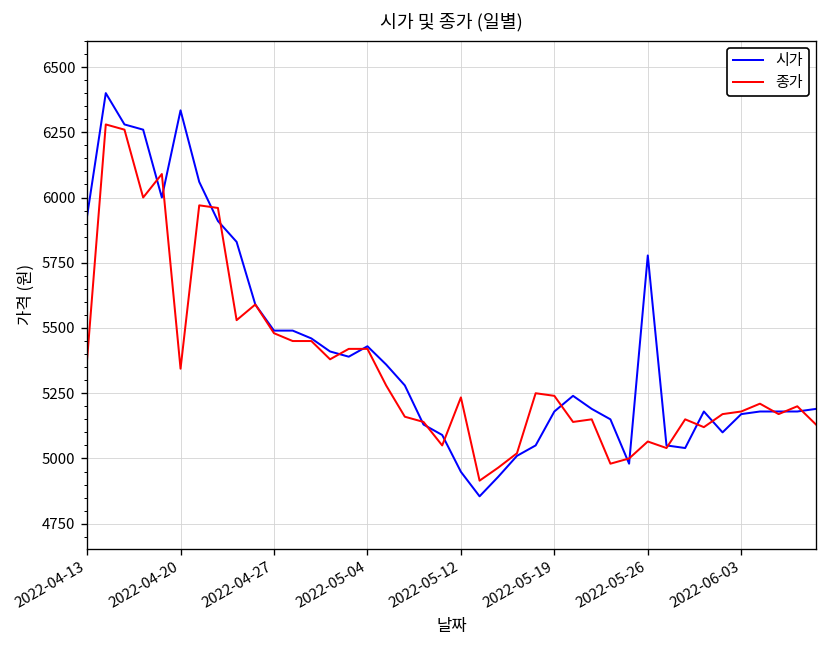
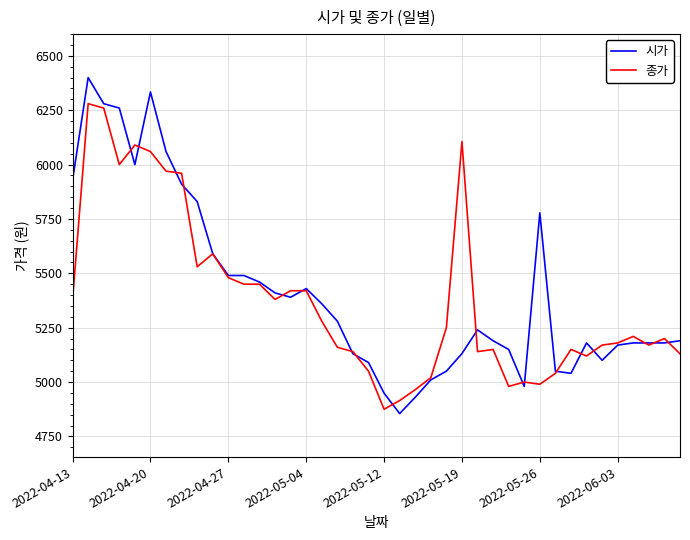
종가, 2022-04-20: 5340 -> 6060
종가, 2022-05-12: 5230 -> 4880
시가, 2022-05-19: 5180 -> 5130
종가, 2022-05-19: 5240 -> 6110
종가, 2022-05-26: 5070 -> 4990
